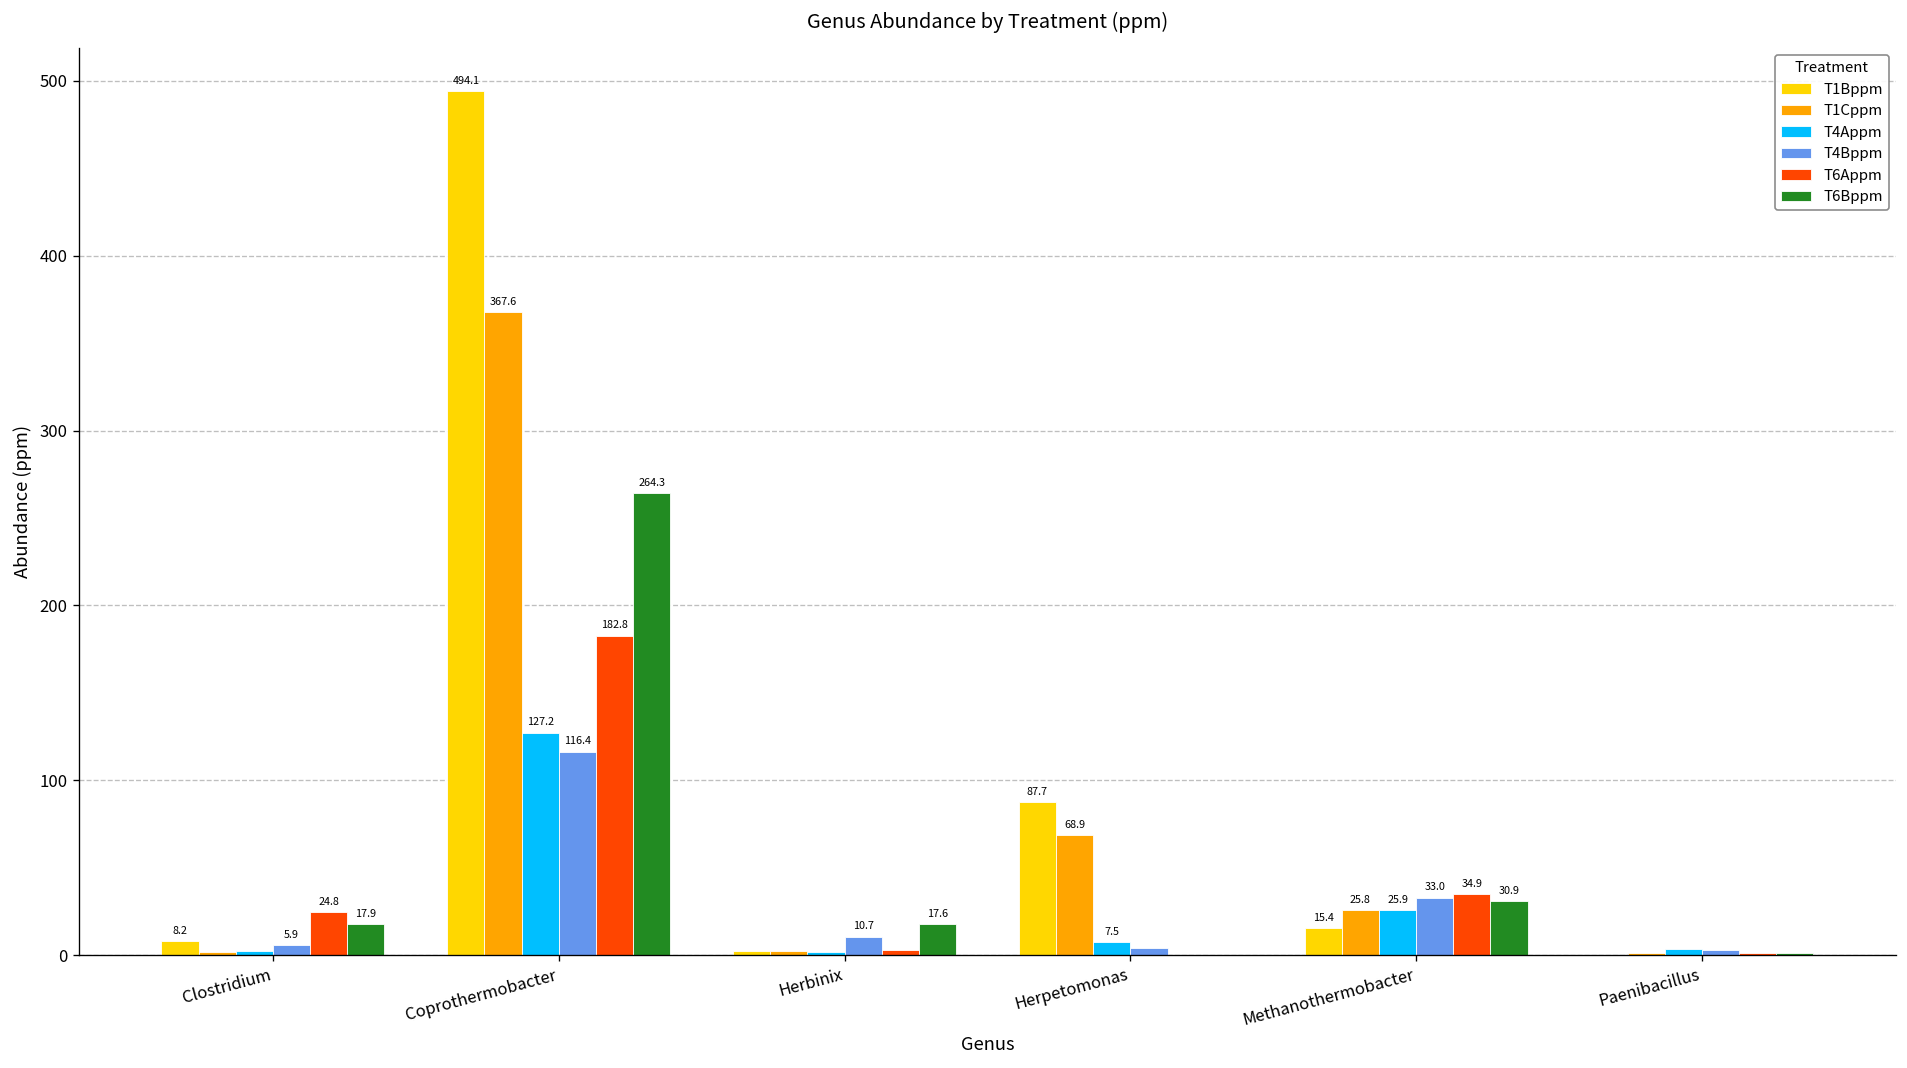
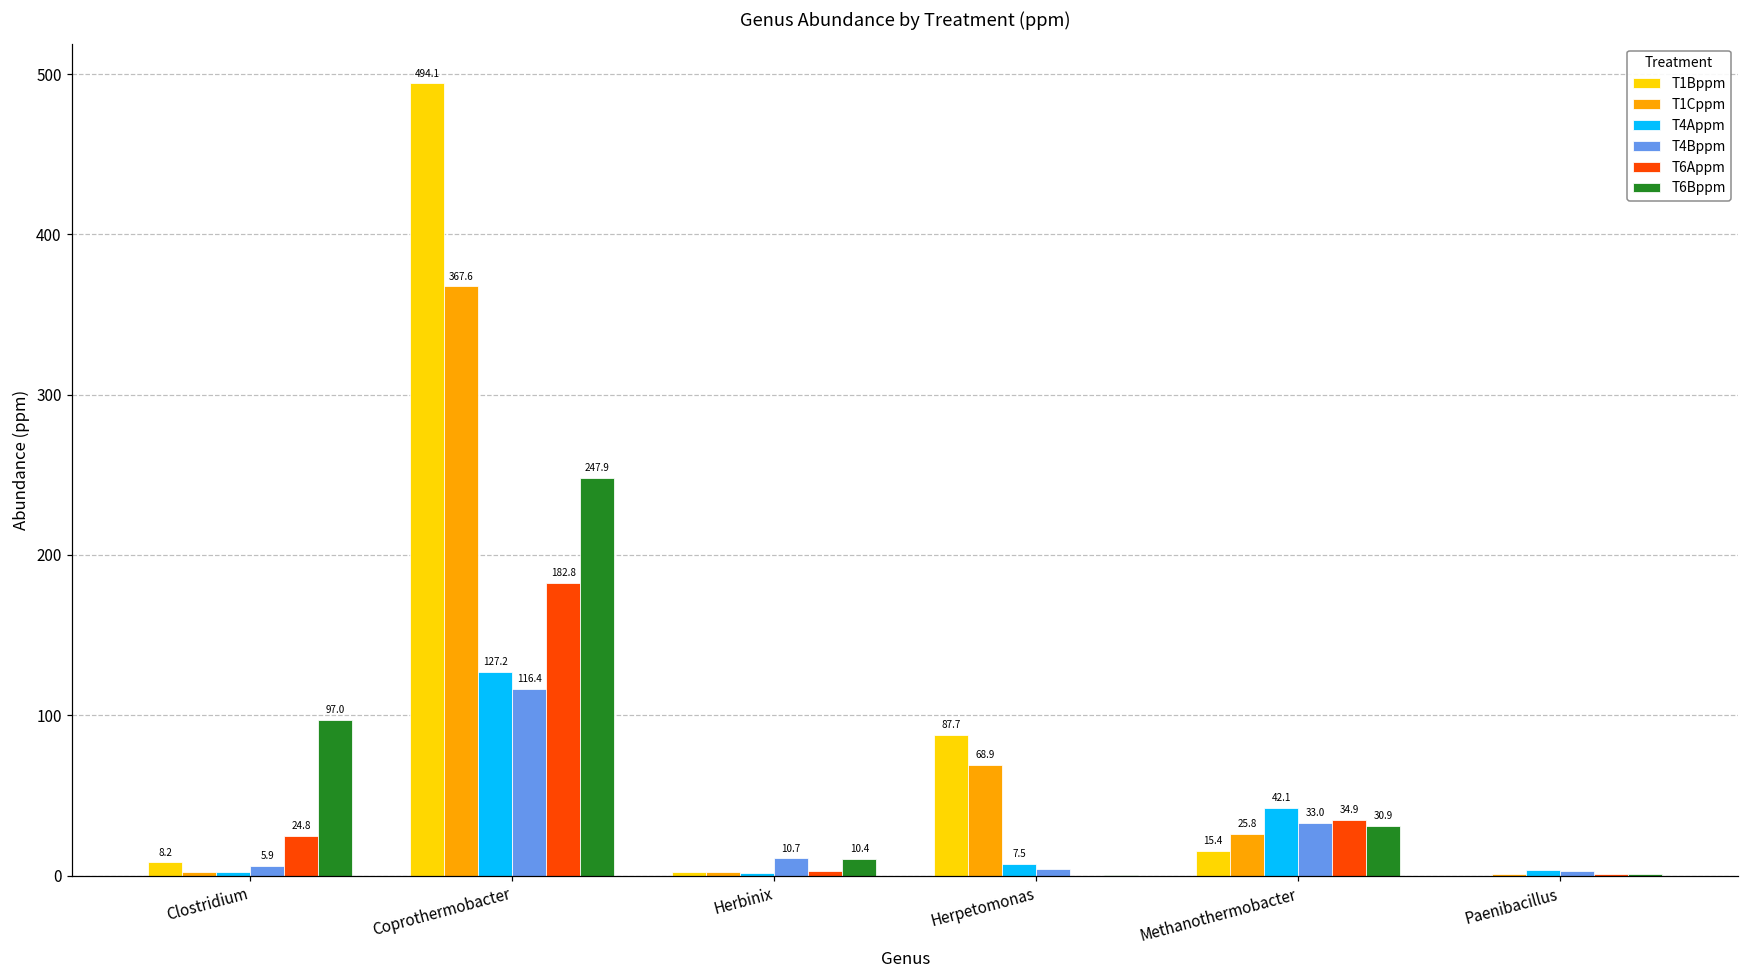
T6Bppm, Clostridium: 17.9 -> 97.0
T6Bppm, Coprothermobacter: 264.3 -> 247.9
T6Bppm, Herbinix: 17.6 -> 10.4
T4Appm, Methanothermobacter: 25.9 -> 42.1
